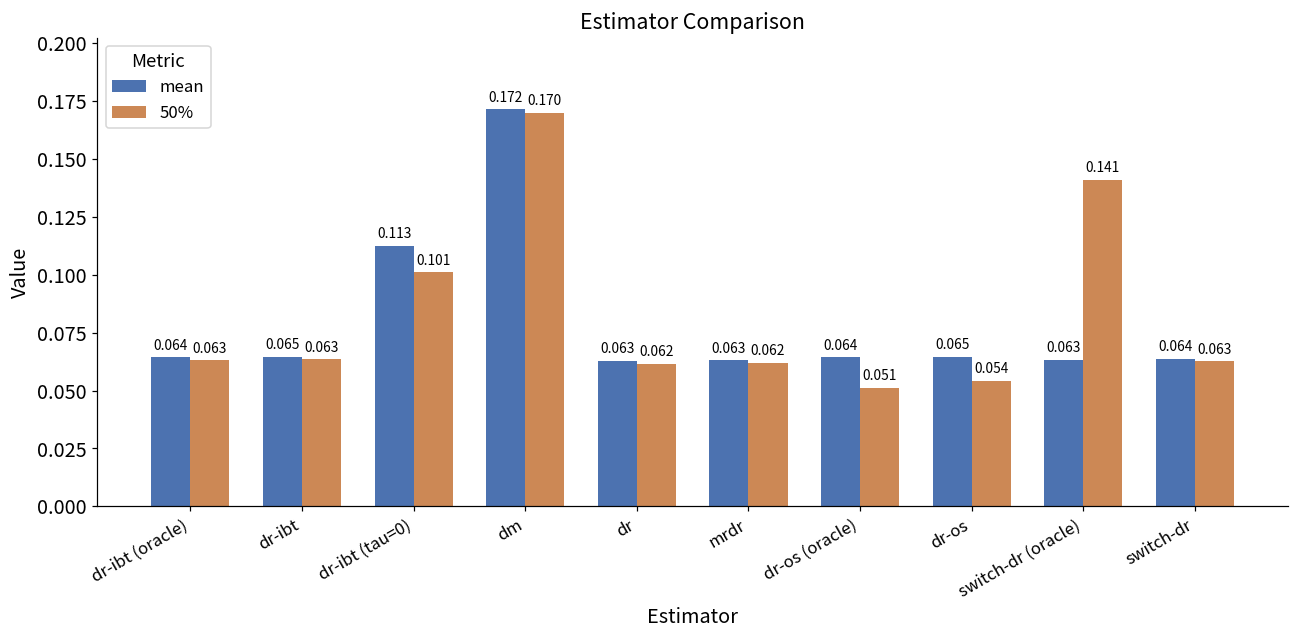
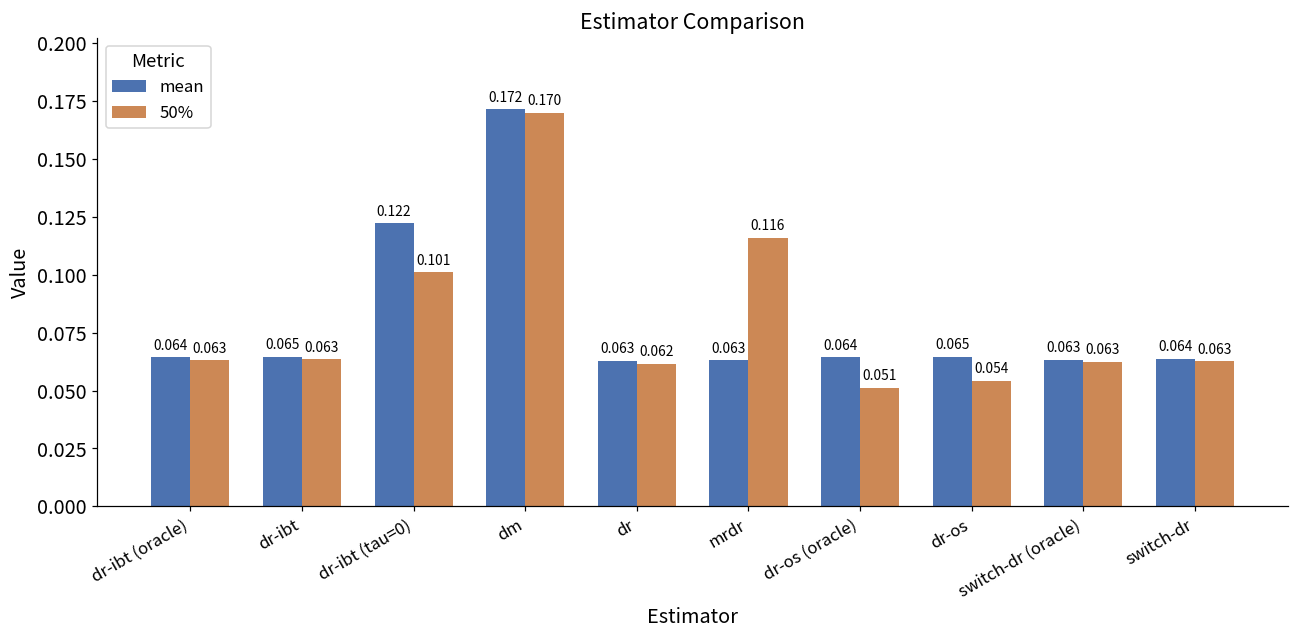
mean, dr-ibt (tau=0): 0.113 -> 0.122
50%, mrdr: 0.062 -> 0.116
50%, switch-dr (oracle): 0.141 -> 0.063
